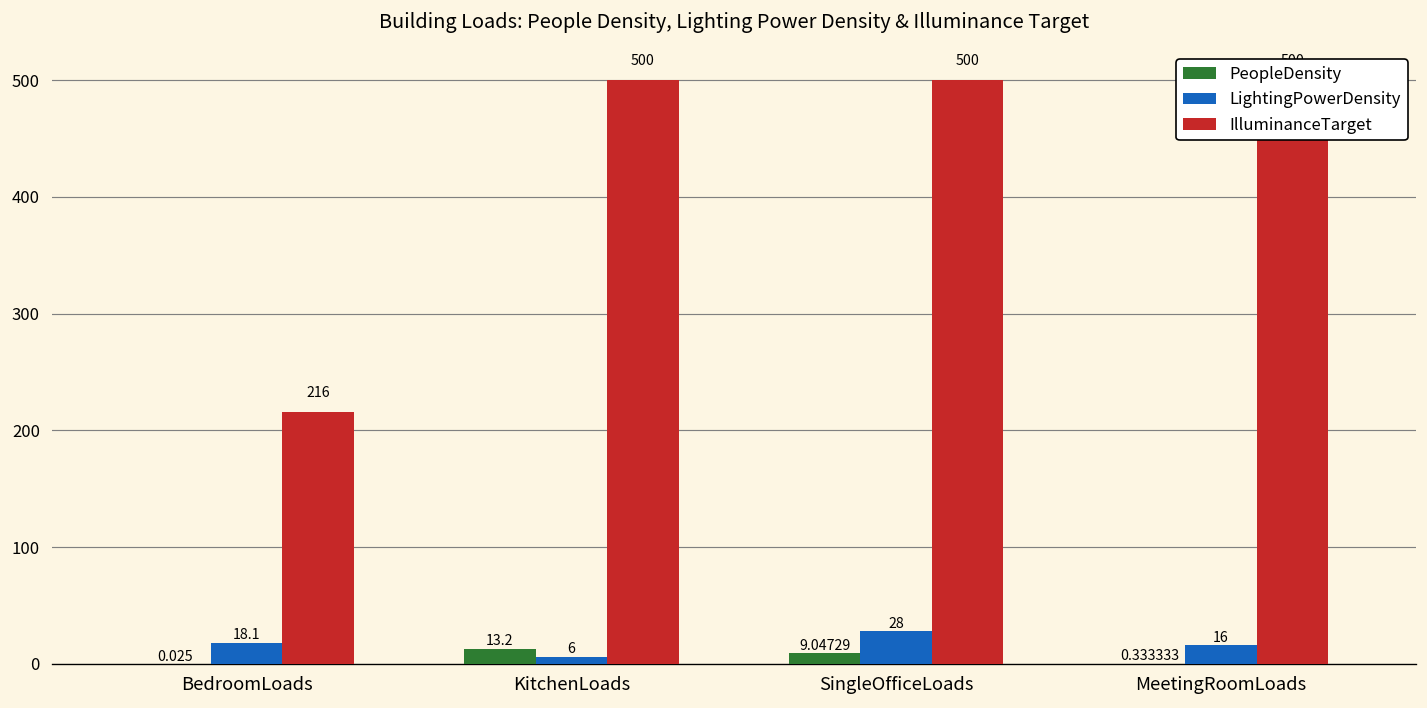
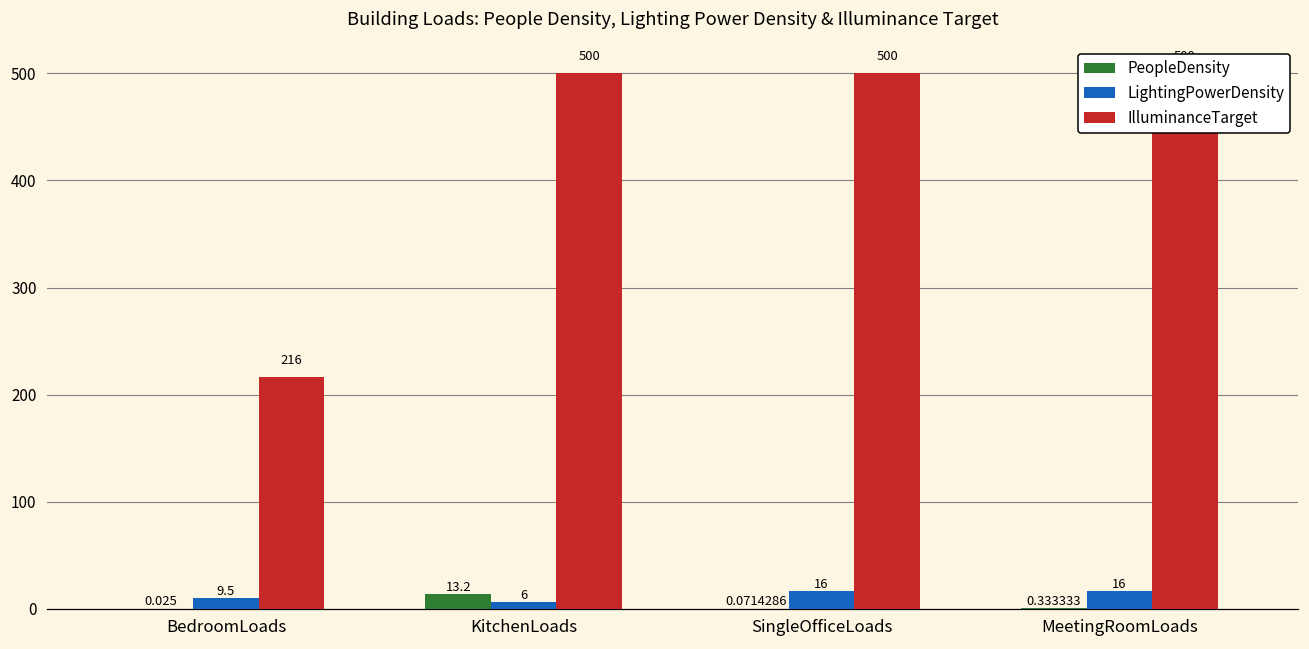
LightingPowerDensity, BedroomLoads: 18.1 -> 9.5
PeopleDensity, SingleOfficeLoads: 9.04729 -> 0.0714286
LightingPowerDensity, SingleOfficeLoads: 28 -> 16
